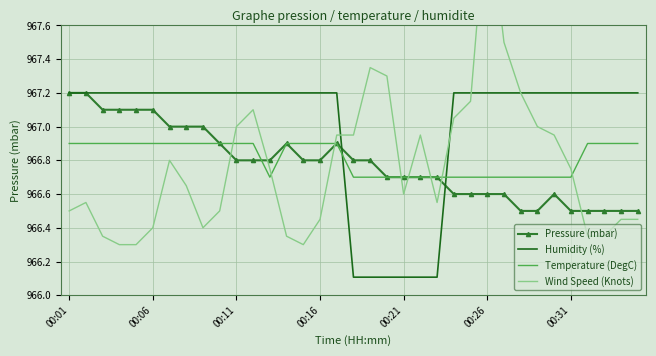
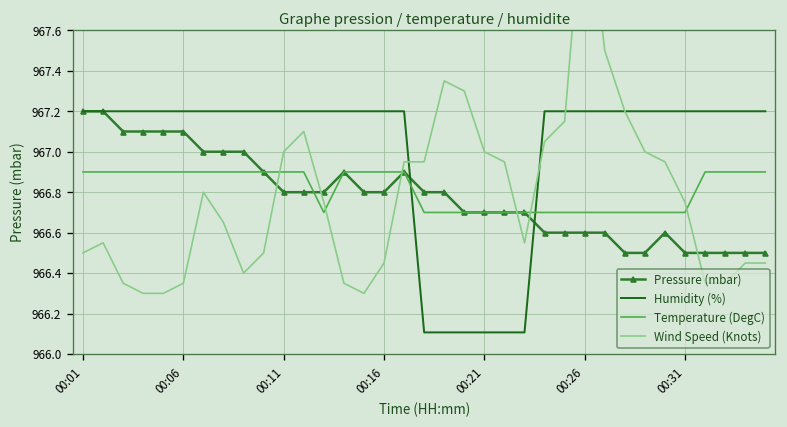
Wind Speed (Knots), 00:06: 966.40 -> 966.35
Wind Speed (Knots), 00:21: 966.60 -> 967.00
